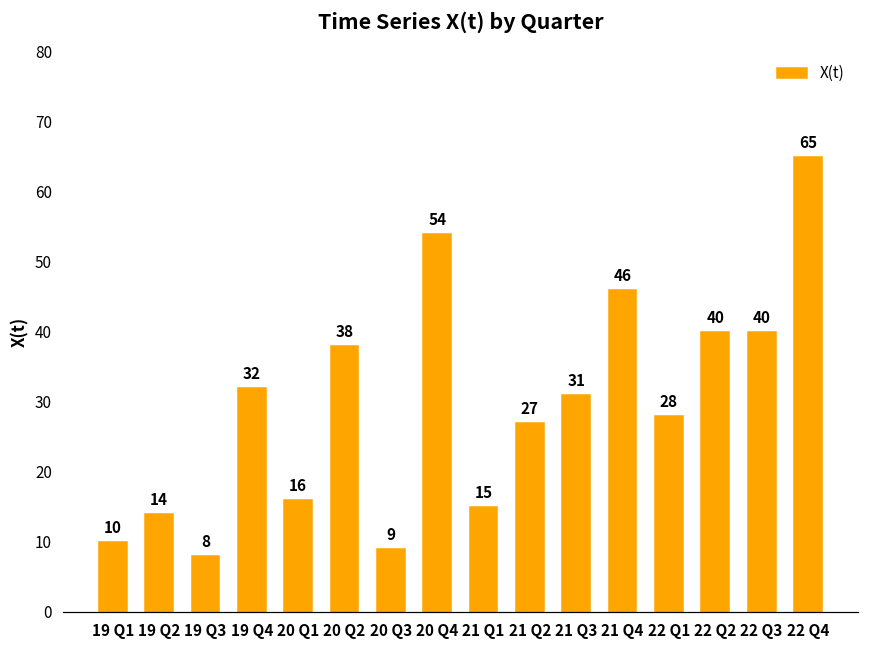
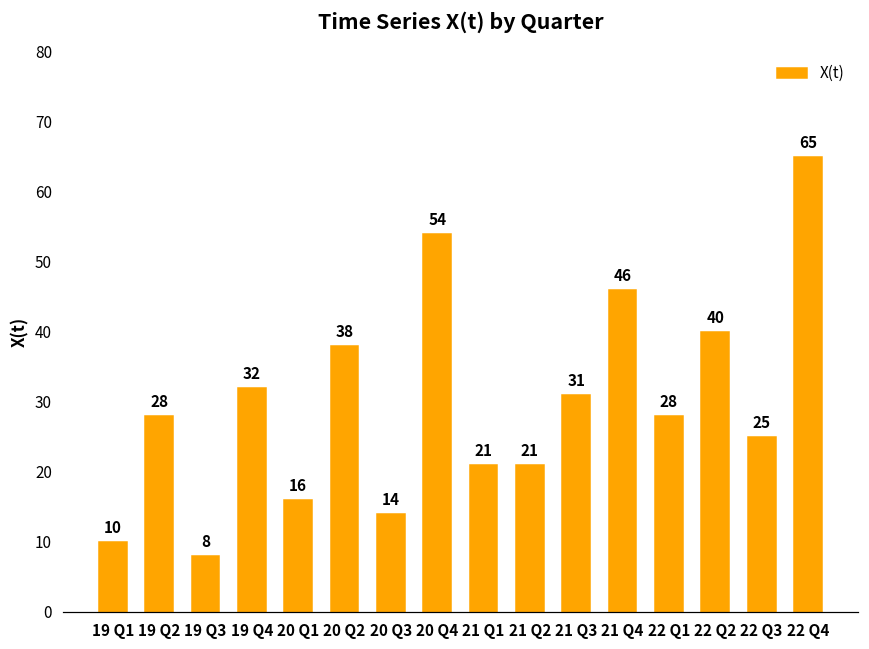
19 Q2: 14 -> 28
20 Q3: 9 -> 14
21 Q1: 15 -> 21
21 Q2: 27 -> 21
22 Q3: 40 -> 25
